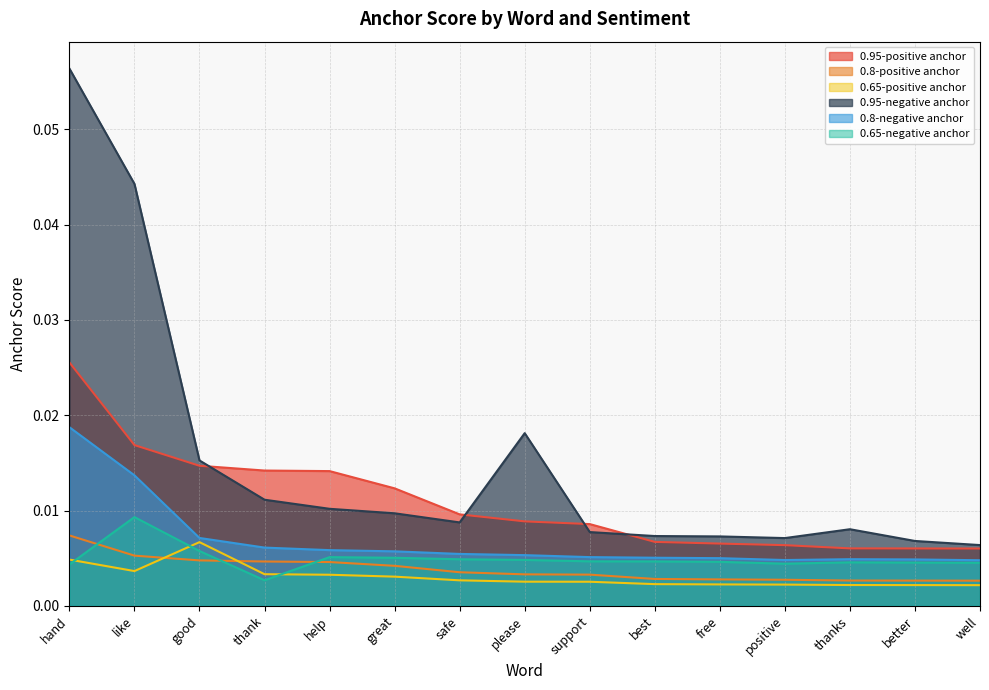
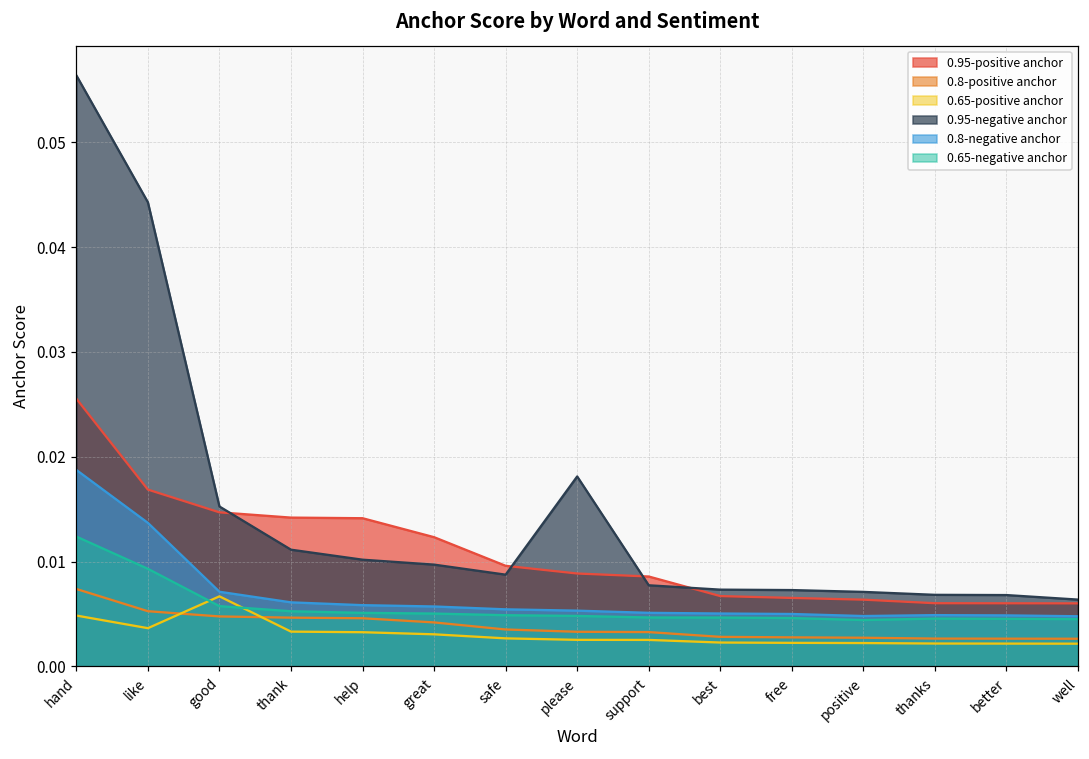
0.65-negative anchor, hand: 0.004 -> 0.012
0.65-negative anchor, thank: 0.003 -> 0.005
0.95-negative anchor, thanks: 0.008 -> 0.007
